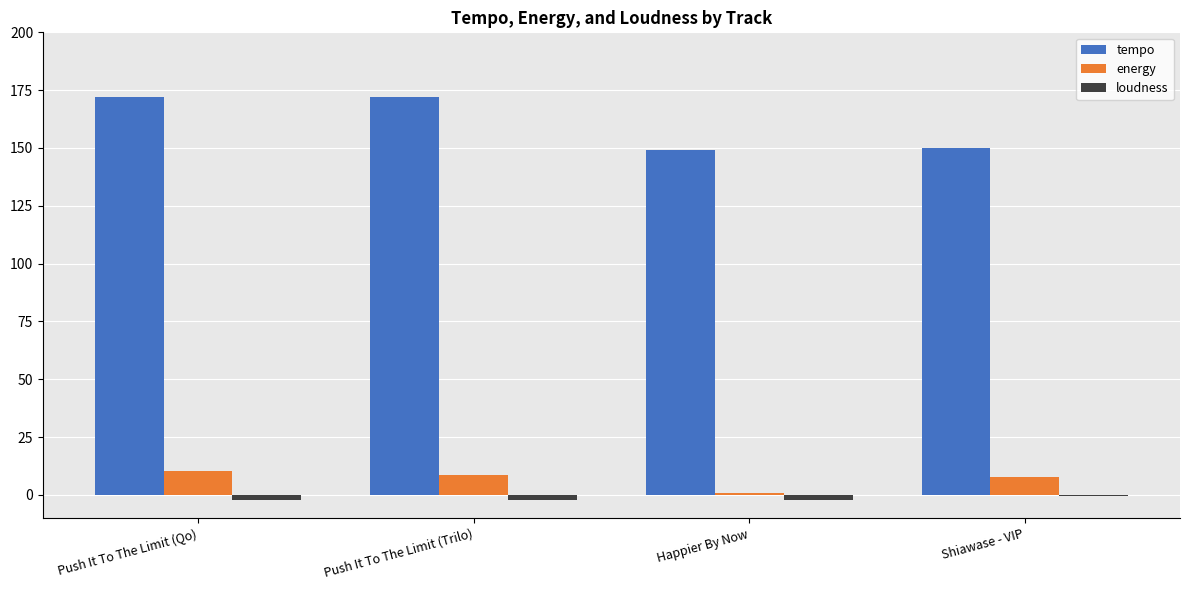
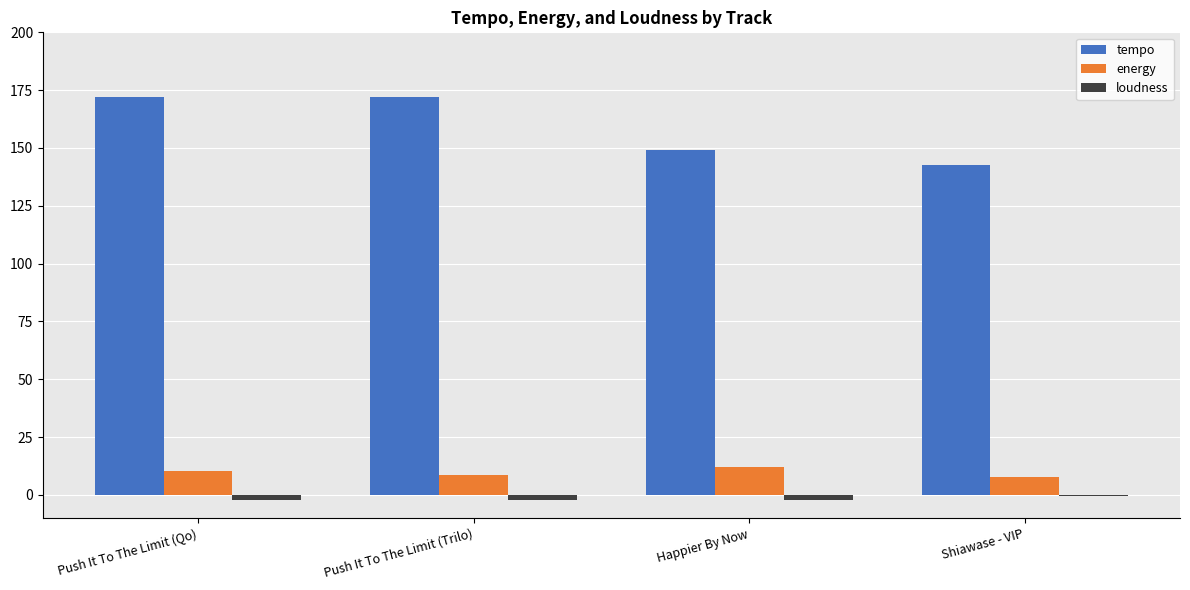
energy, Happier By Now: 1 -> 12
tempo, Shiawase - VIP: 150 -> 143
